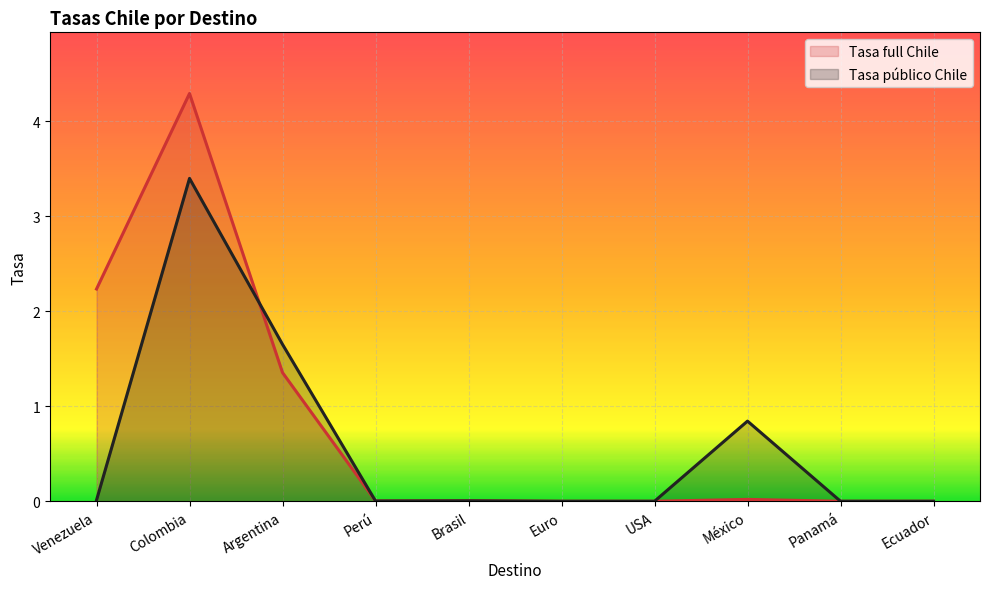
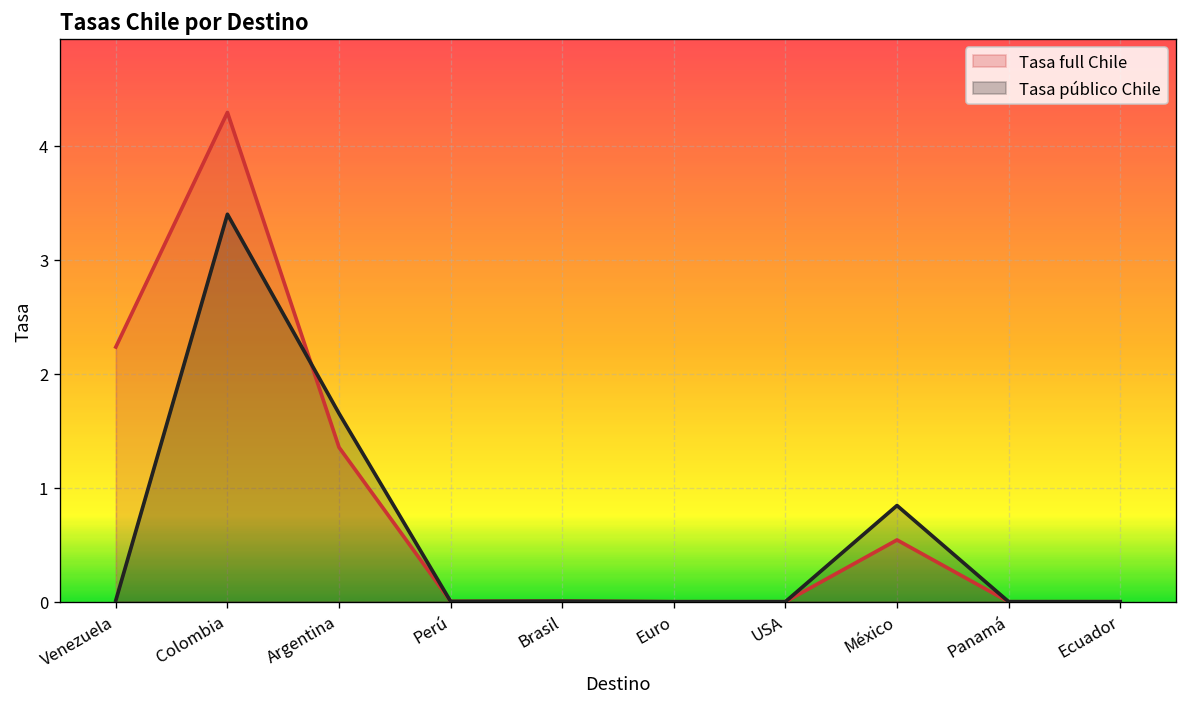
Tasa full Chile, México: 0.0 -> 0.5
